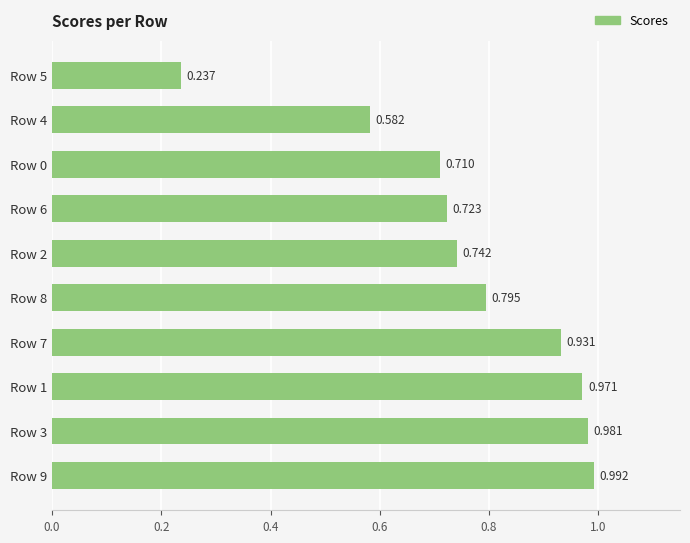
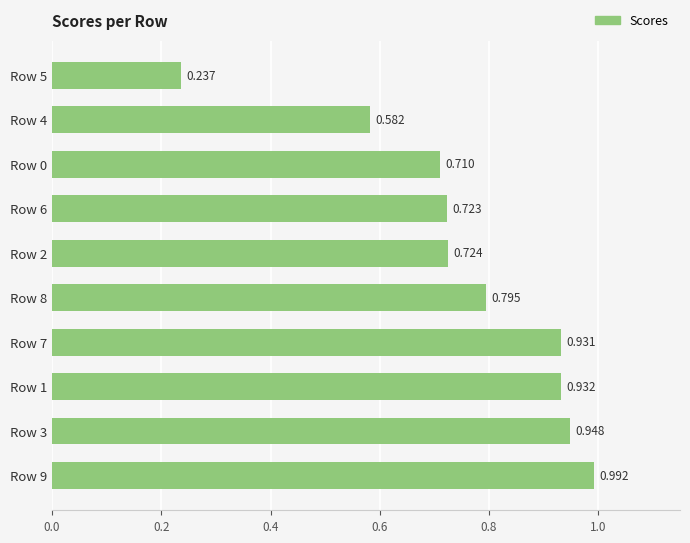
Row 2: 0.742 -> 0.724
Row 1: 0.971 -> 0.932
Row 3: 0.981 -> 0.948
